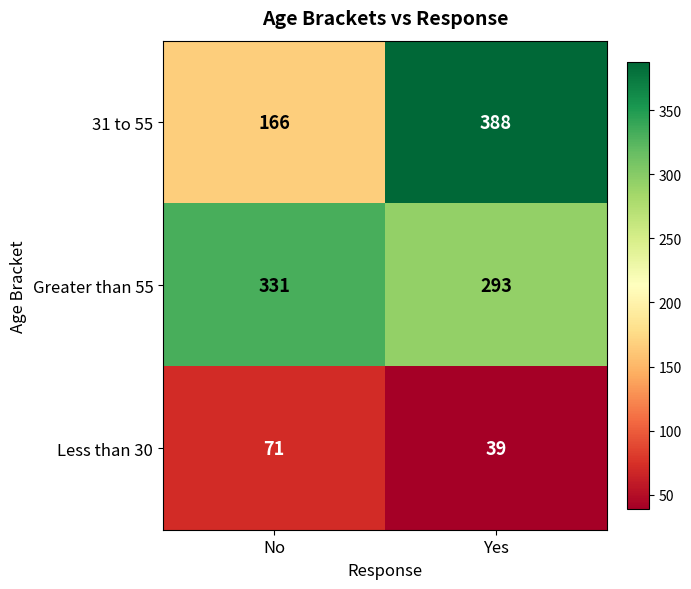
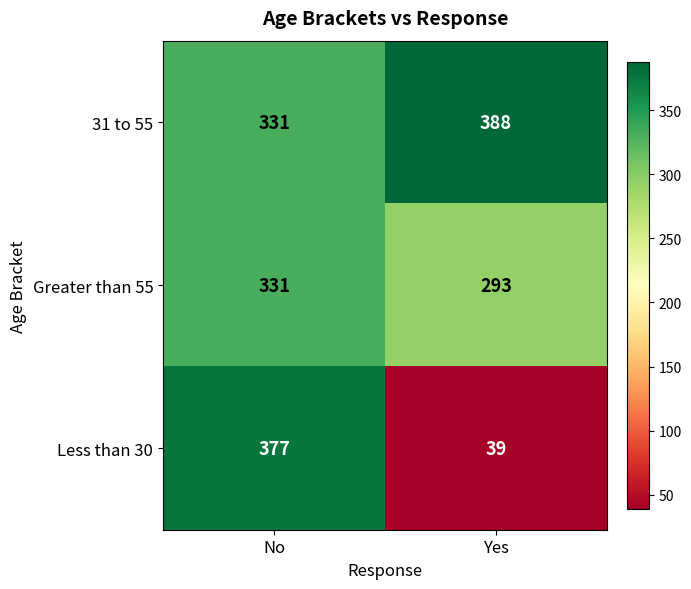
31 to 55, No: 166 -> 331
Less than 30, No: 71 -> 377
